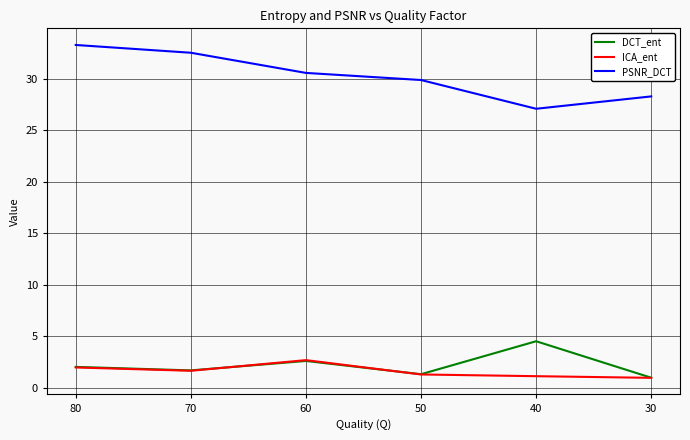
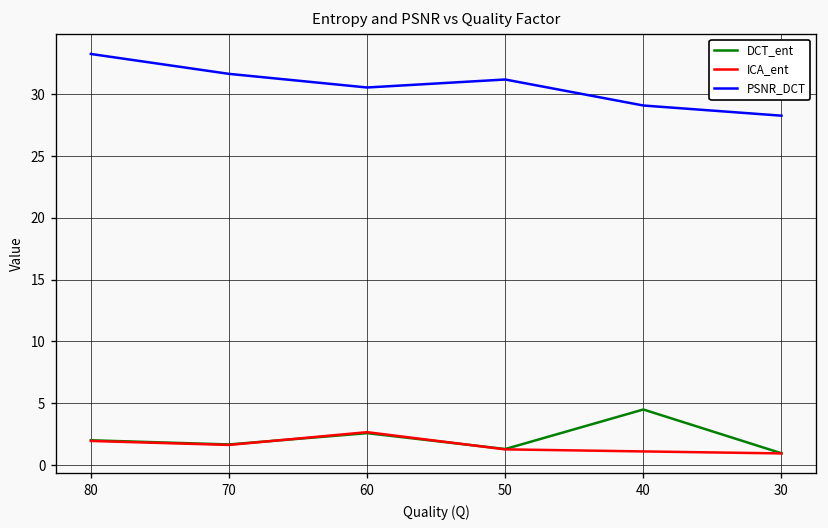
PSNR_DCT, 70: 32.5 -> 31.6
PSNR_DCT, 50: 29.9 -> 31.2
PSNR_DCT, 40: 27.1 -> 29.1
